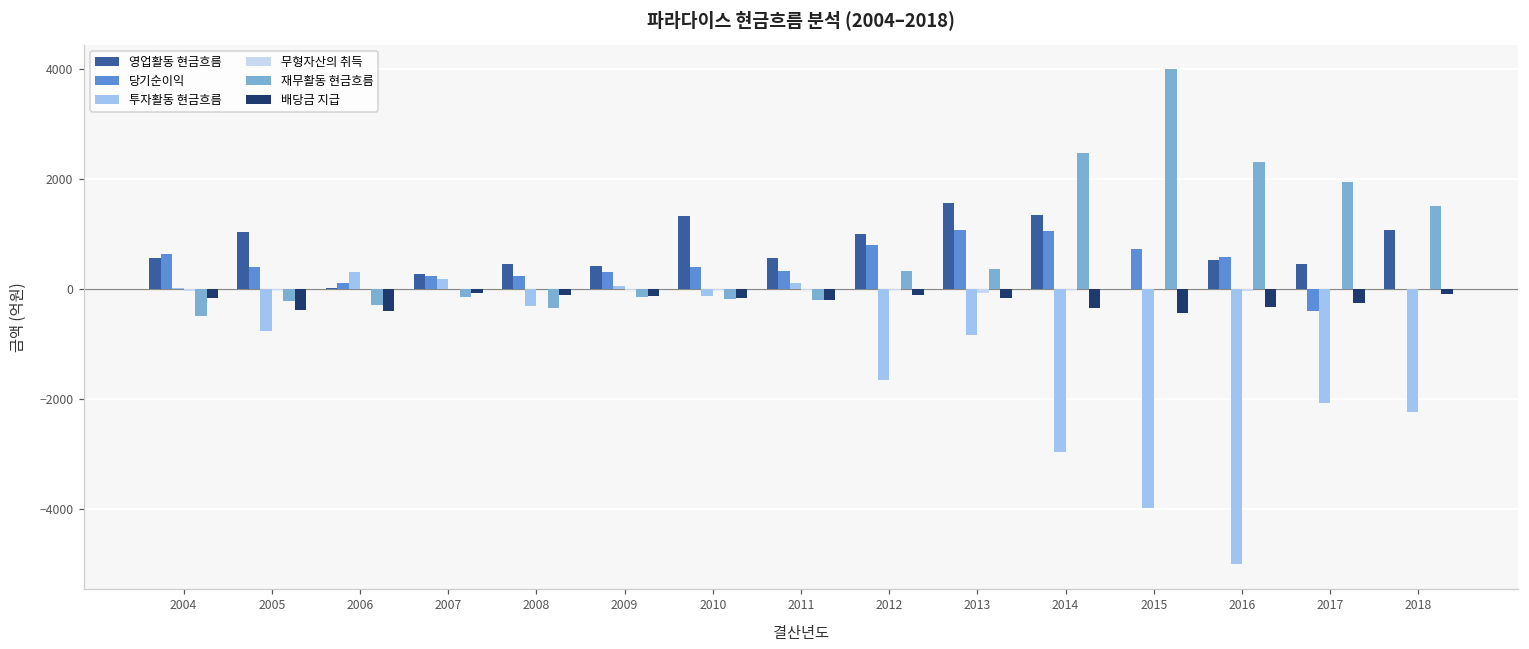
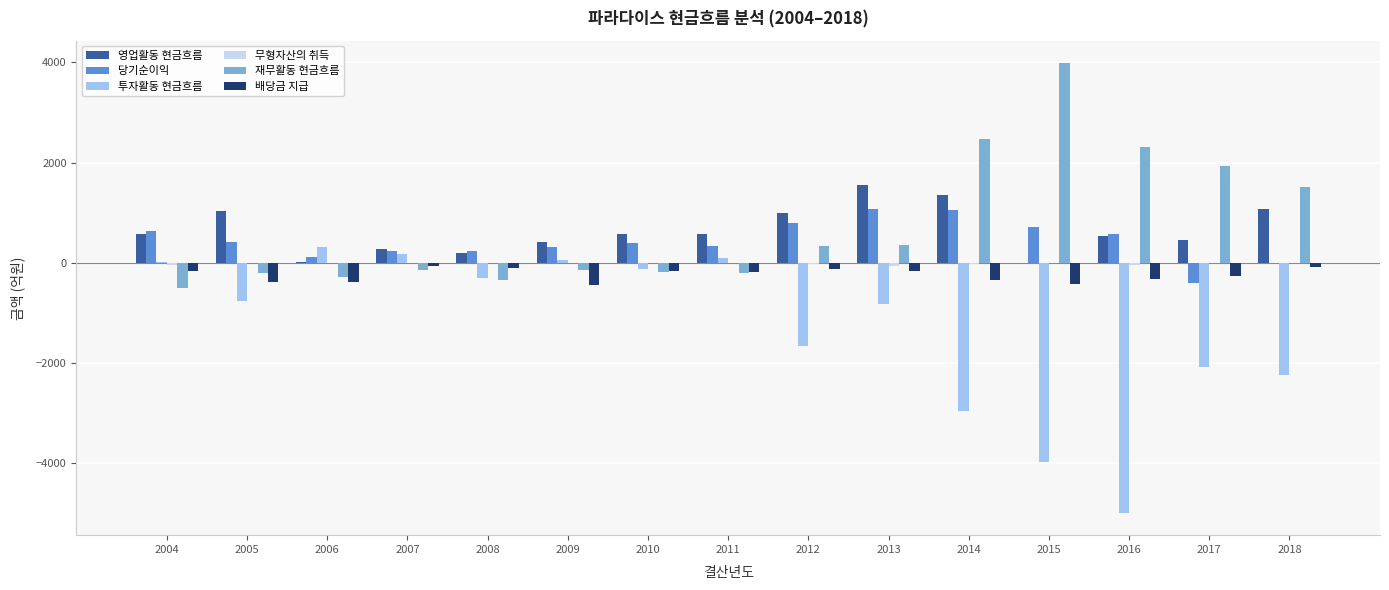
영업활동 현금흐름, 2008: 400 -> 200
배당금 지급, 2009: -100 -> -400
영업활동 현금흐름, 2010: 1300 -> 600
